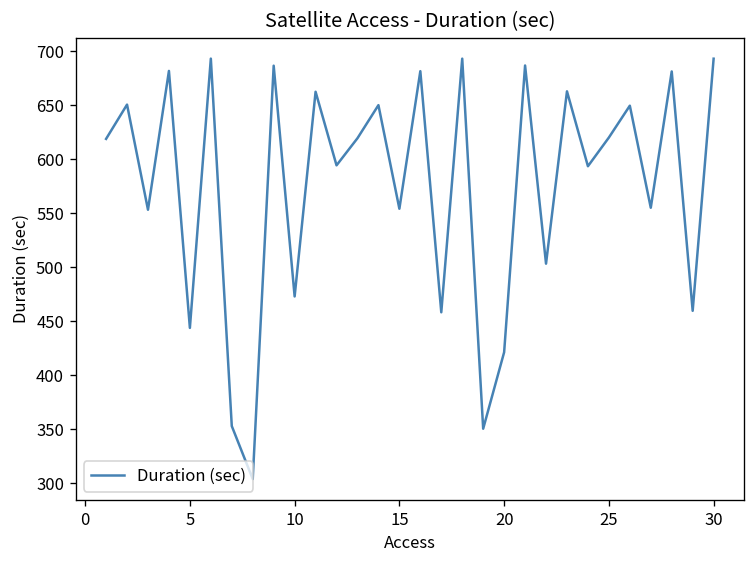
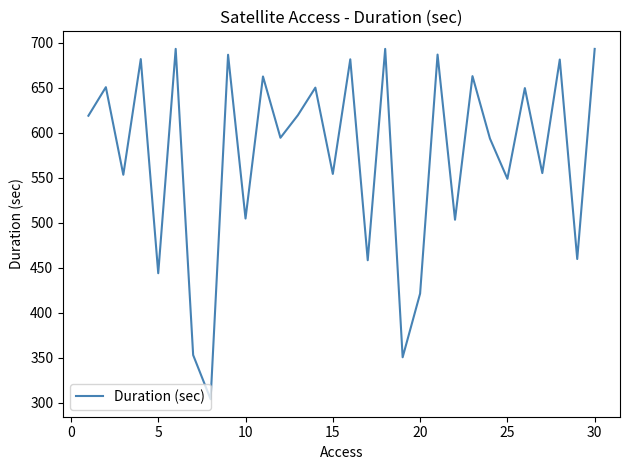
10: 470 -> 500
25: 620 -> 550
